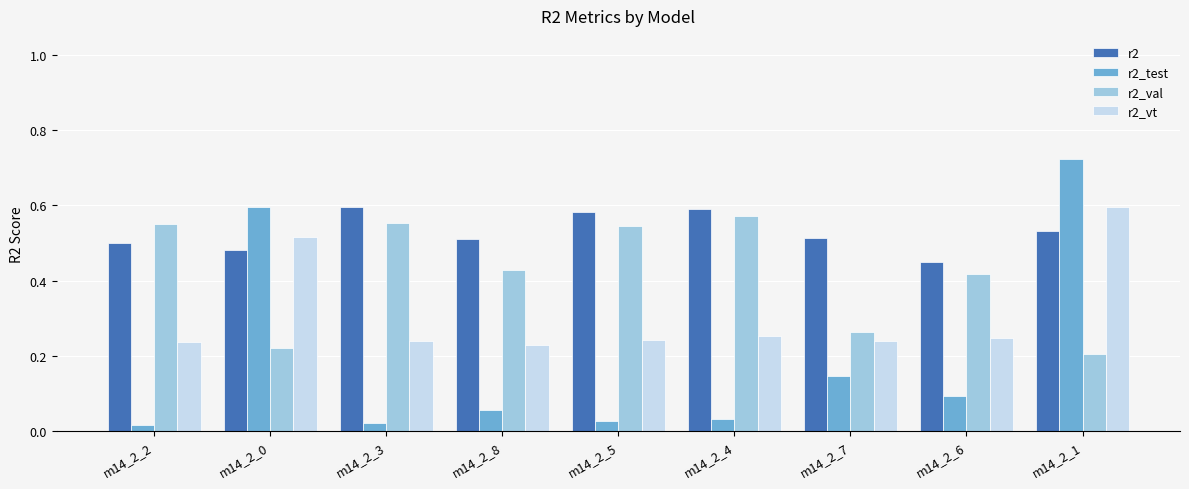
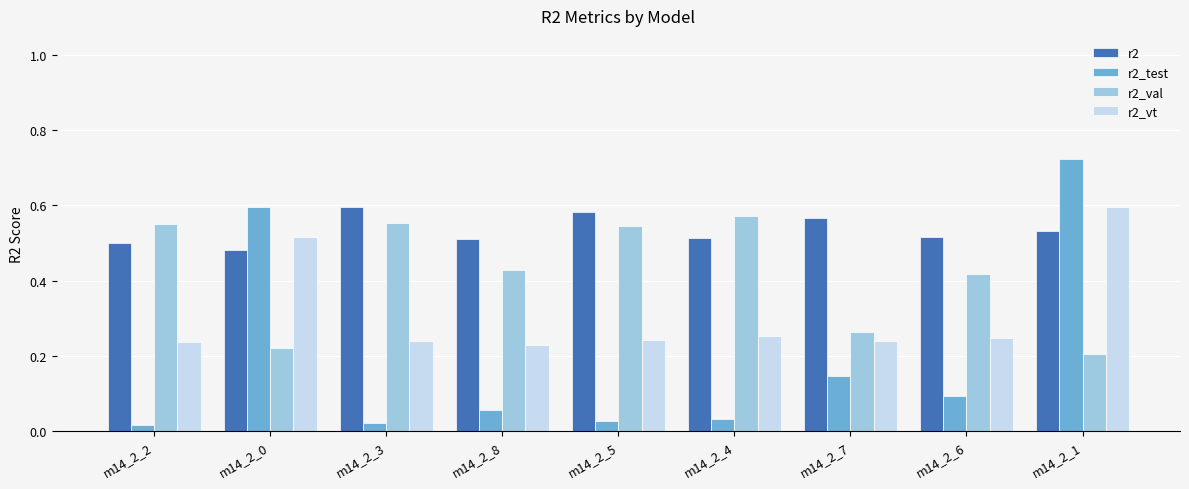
r2, m14_2_4: 0.59 -> 0.51
r2, m14_2_7: 0.51 -> 0.57
r2, m14_2_6: 0.45 -> 0.52
